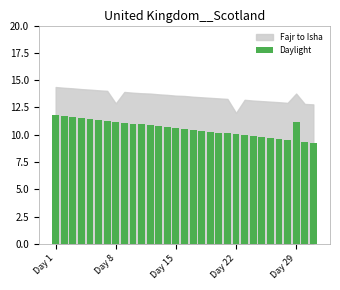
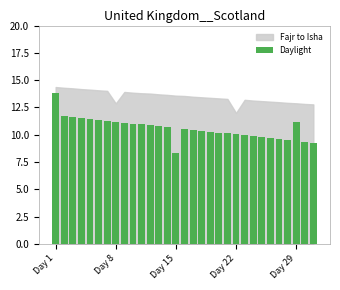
Daylight, Day 1: 11.8 -> 13.9
Daylight, Day 15: 10.6 -> 8.3
Fajr to Isha, Day 29: 13.8 -> 12.9
